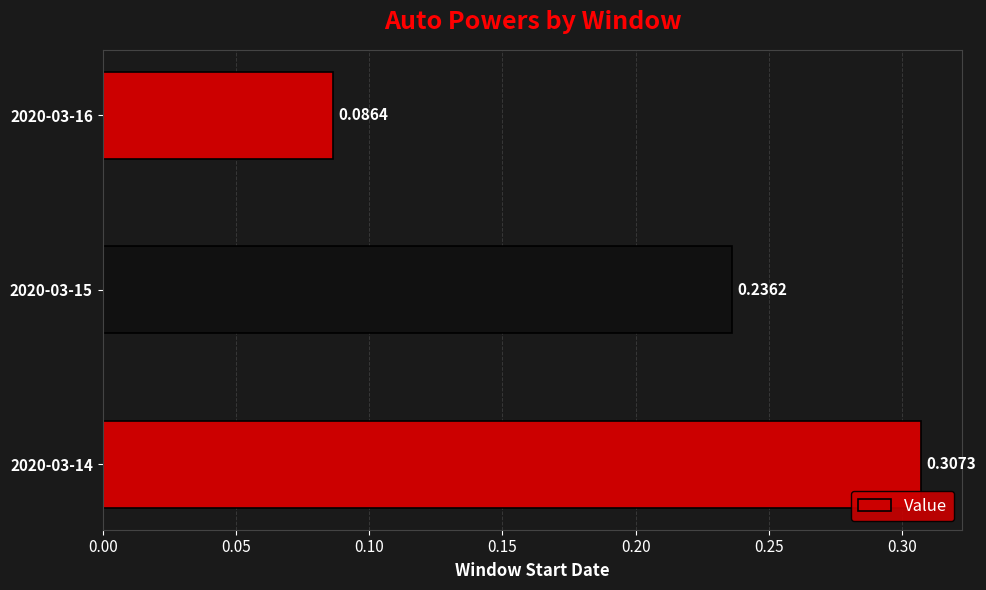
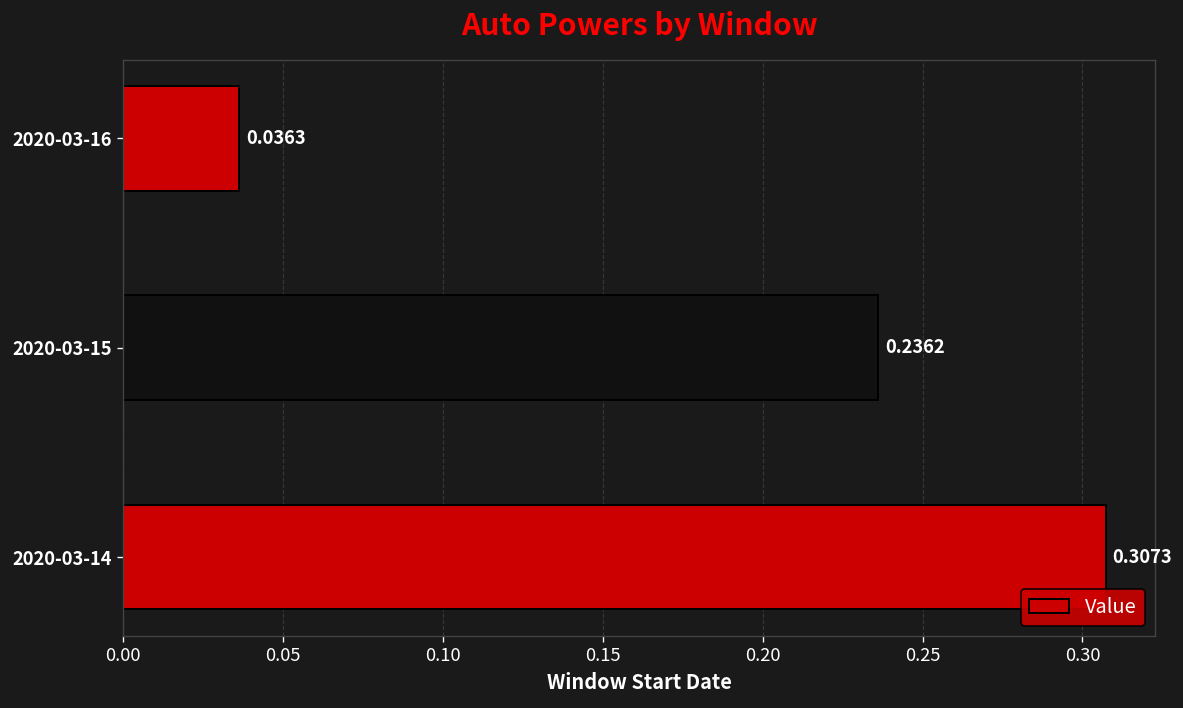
2020-03-16: 0.0864 -> 0.0363
